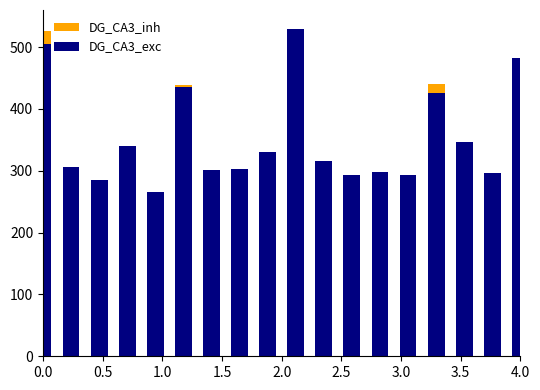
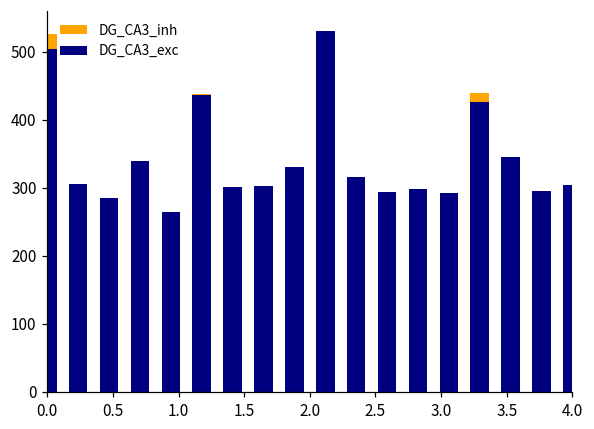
DG_CA3_exc, 4.0: 480 -> 300
